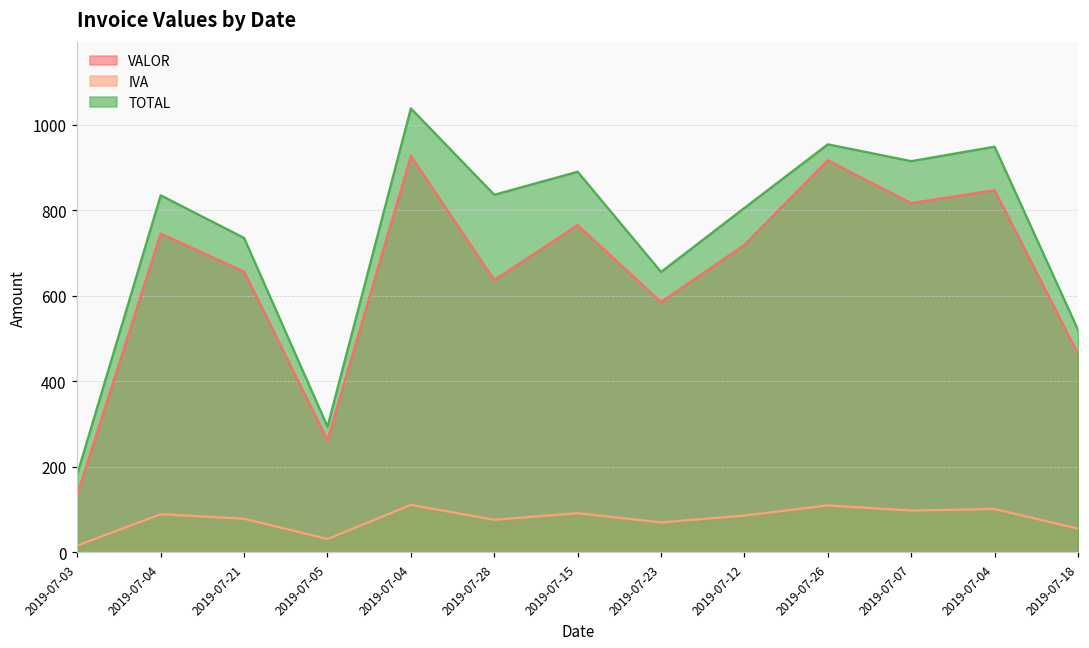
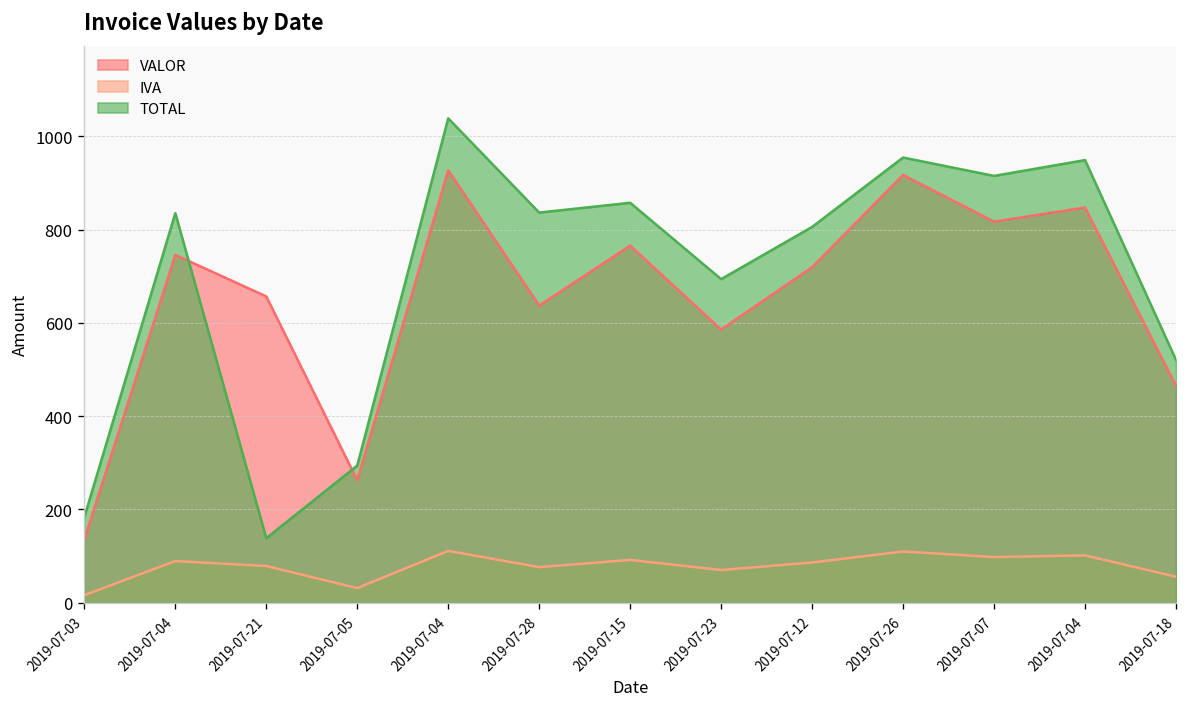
TOTAL, 2019-07-21: 740 -> 140
TOTAL, 2019-07-15: 890 -> 860
TOTAL, 2019-07-23: 660 -> 690
